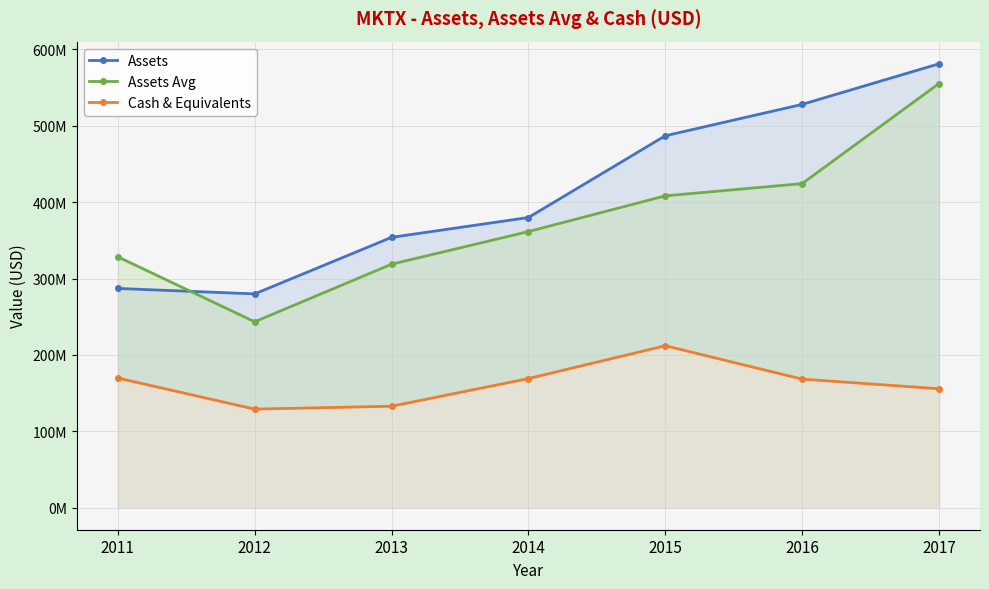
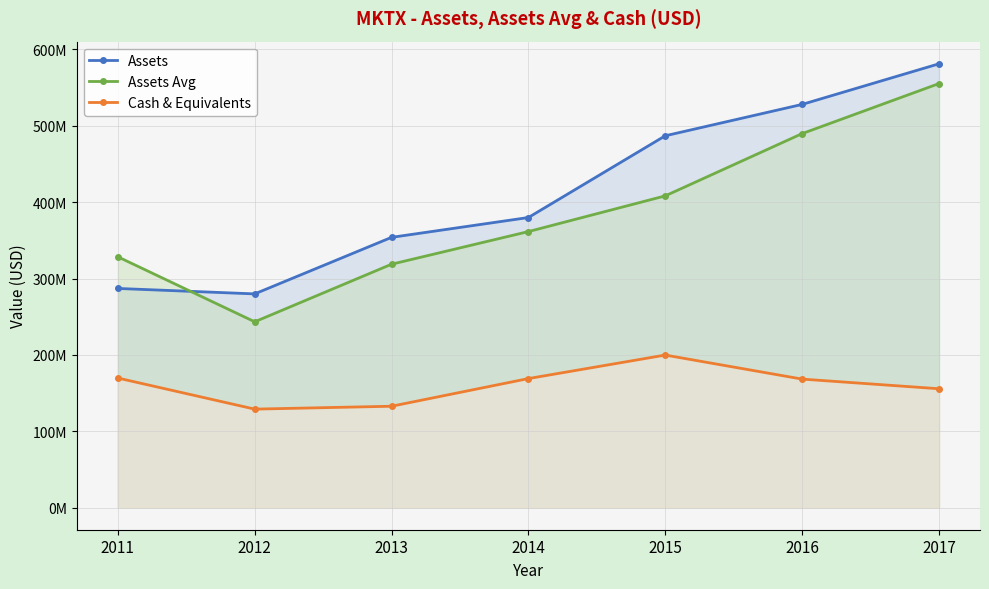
Cash & Equivalents, 2015: 210000000 -> 200000000
Assets Avg, 2016: 420000000 -> 490000000
